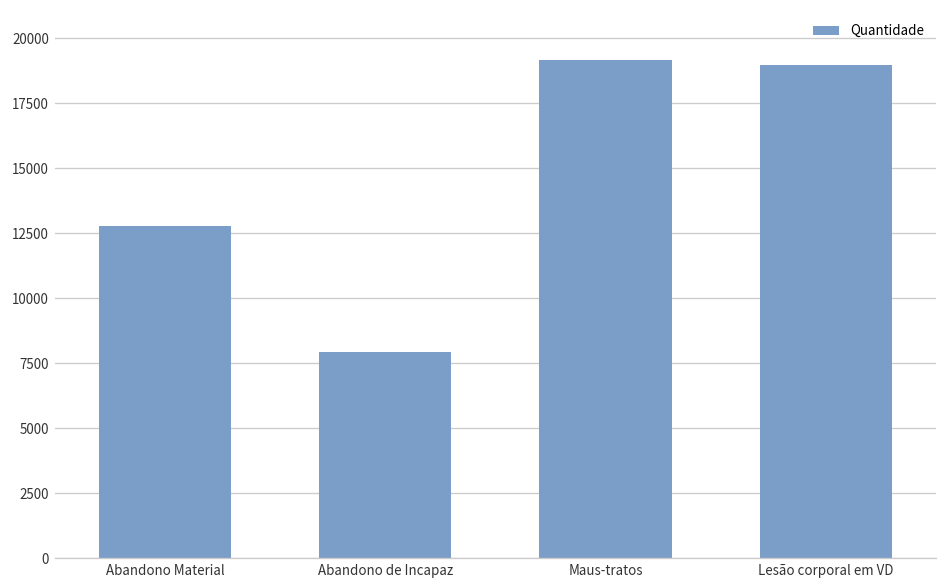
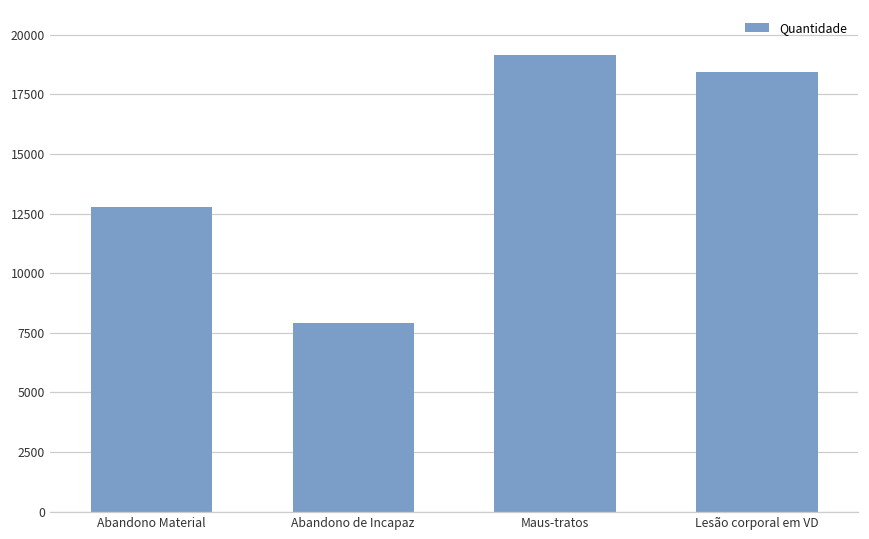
Lesão corporal em VD: 19000 -> 18500
